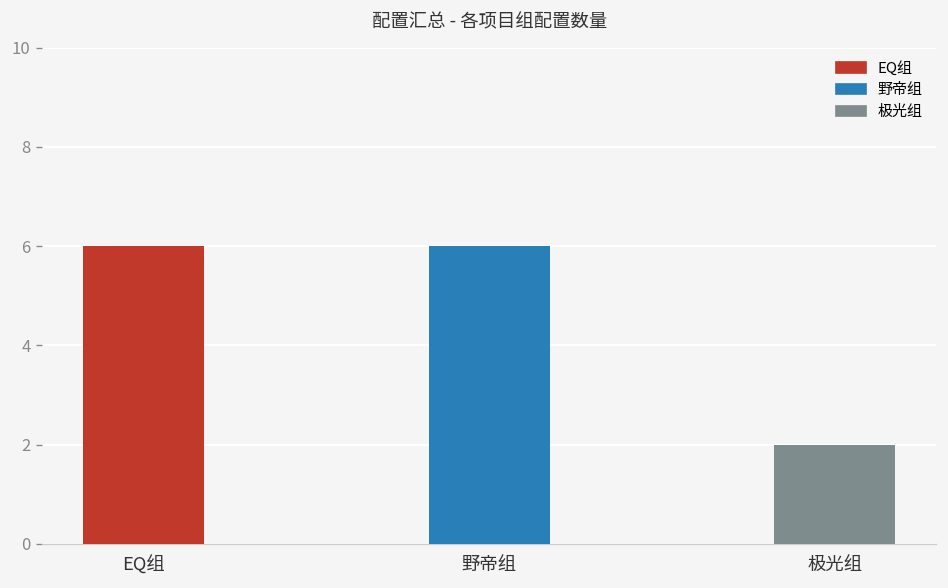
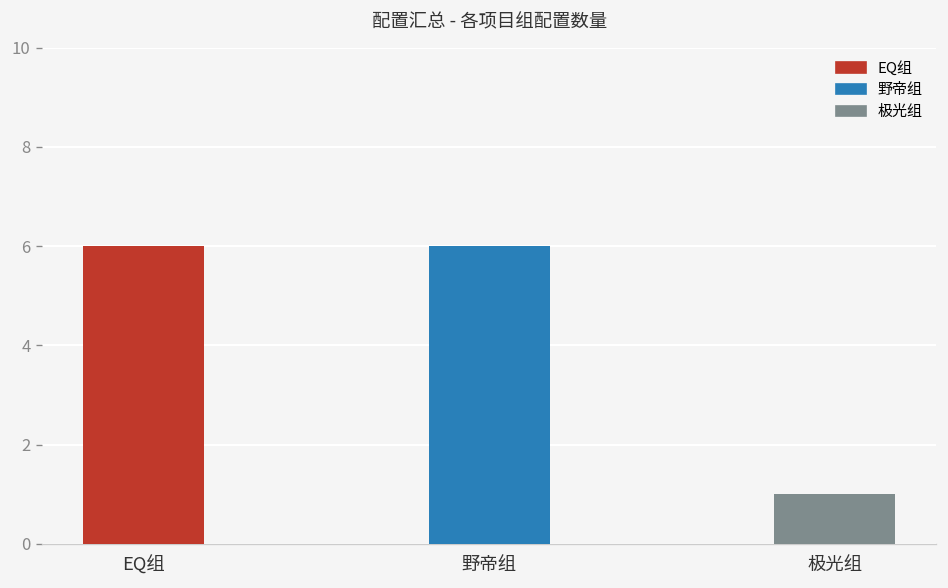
极光组: 2 -> 1
